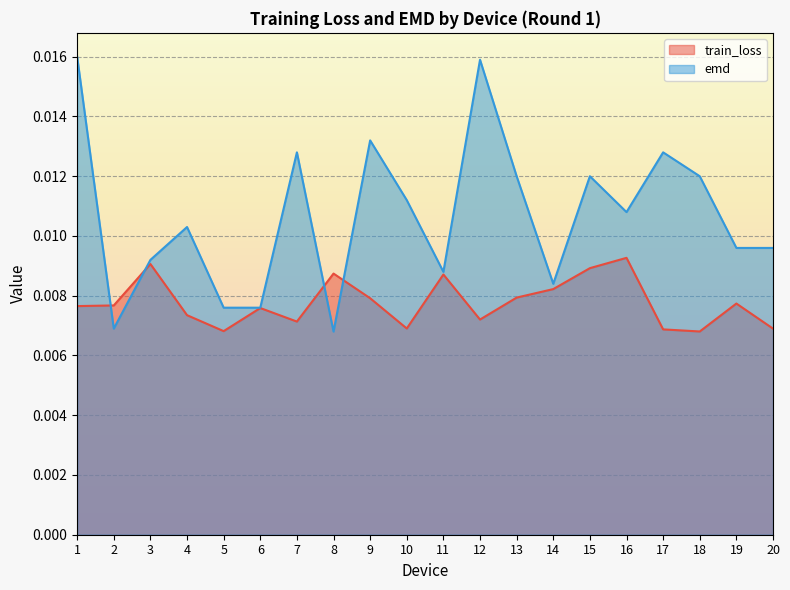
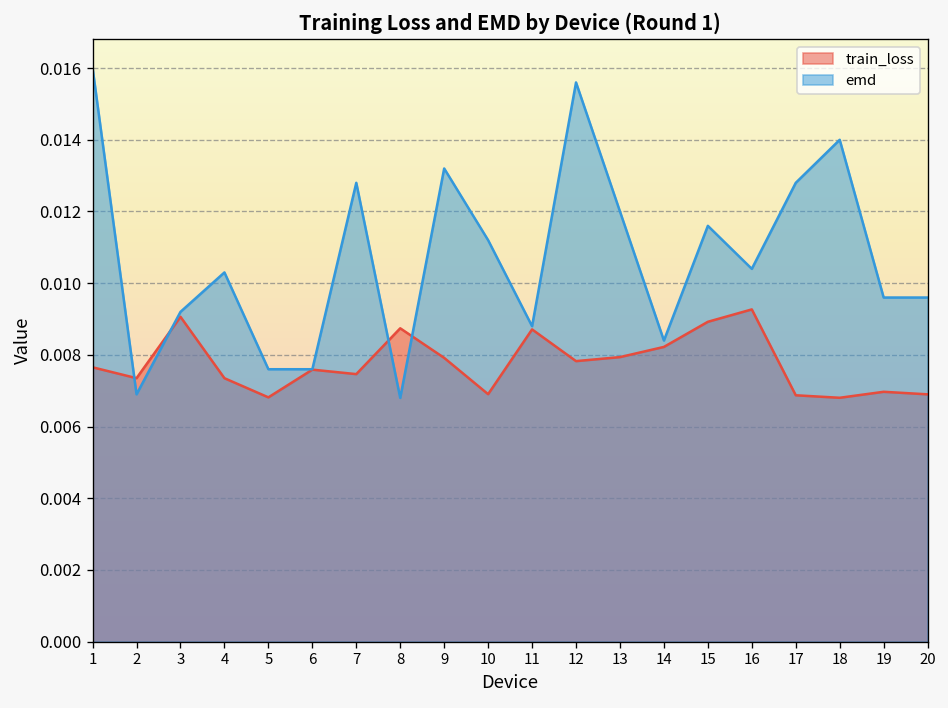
train_loss, 2: 0.0077 -> 0.0074
train_loss, 7: 0.0071 -> 0.0075
train_loss, 12: 0.0072 -> 0.0078
emd, 12: 0.0159 -> 0.0156
emd, 15: 0.0120 -> 0.0116
emd, 16: 0.0108 -> 0.0104
emd, 18: 0.012 -> 0.014
train_loss, 19: 0.0077 -> 0.0070
